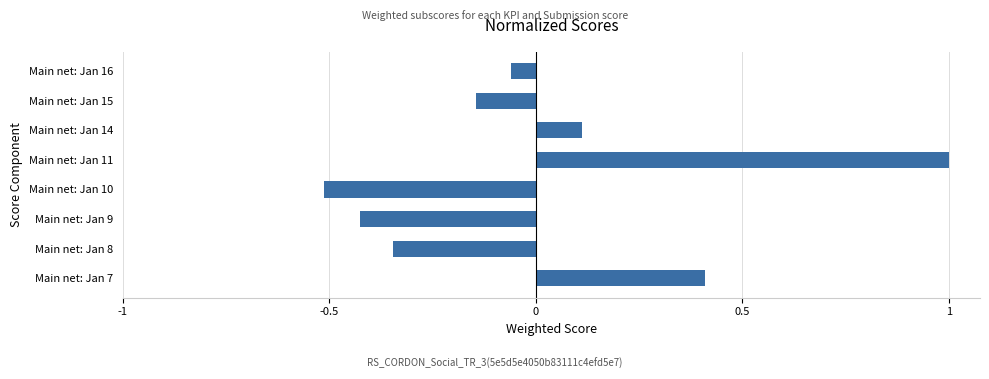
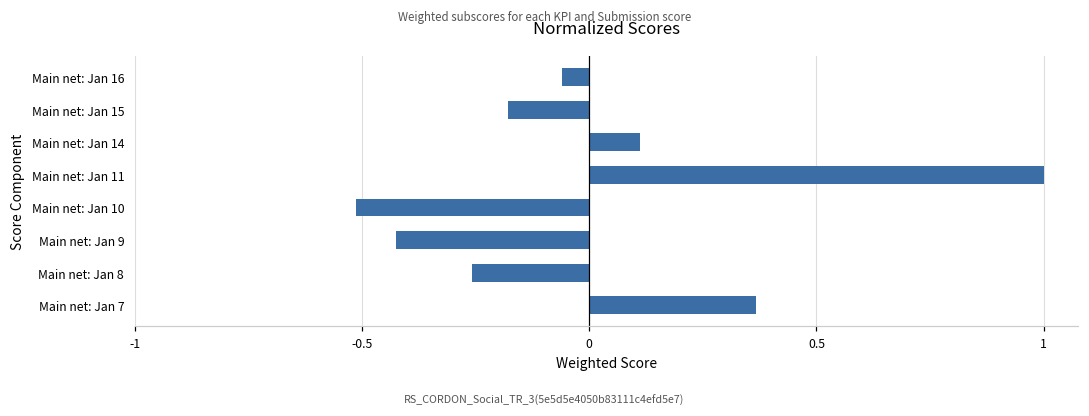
Main net: Jan 15: -0.15 -> -0.18
Main net: Jan 8: -0.34 -> -0.26
Main net: Jan 7: 0.41 -> 0.37
